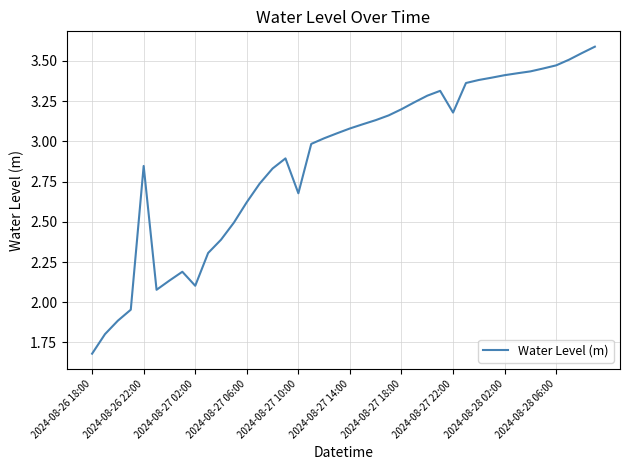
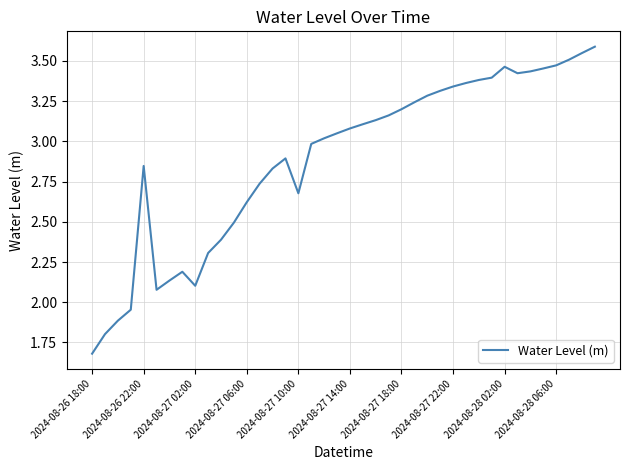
2024-08-27 22:00: 3.18 -> 3.34
2024-08-28 02:00: 3.41 -> 3.46
